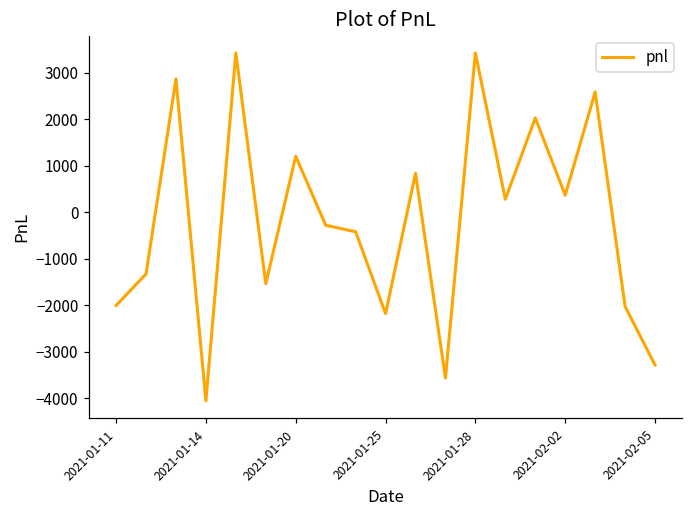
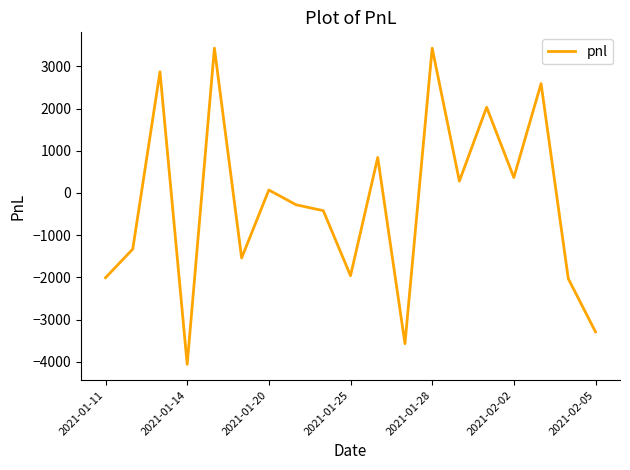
2021-01-20: 1200 -> 100
2021-01-25: -2200 -> -2000
